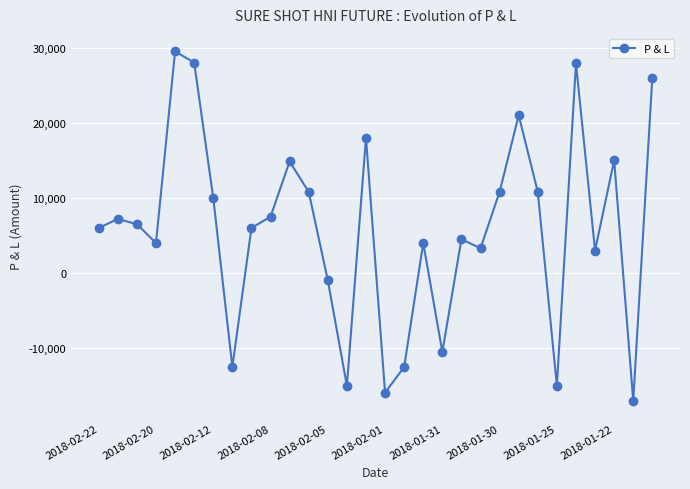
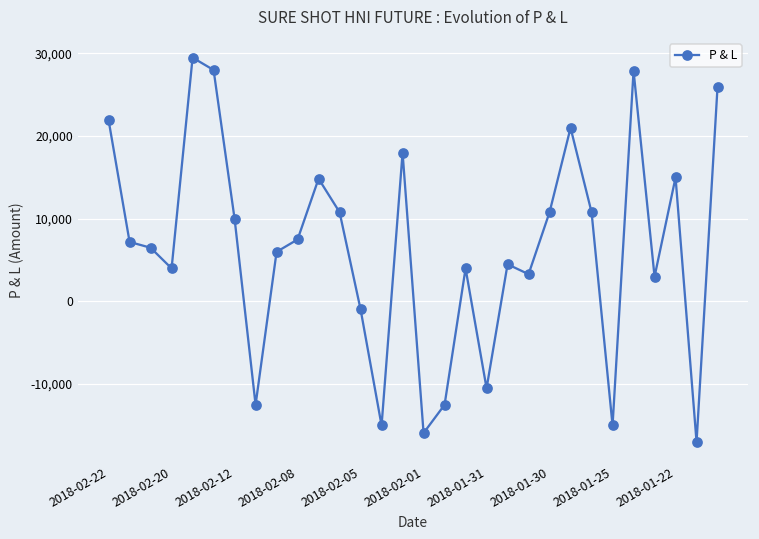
2018-02-22: 6,000 -> 22,000
